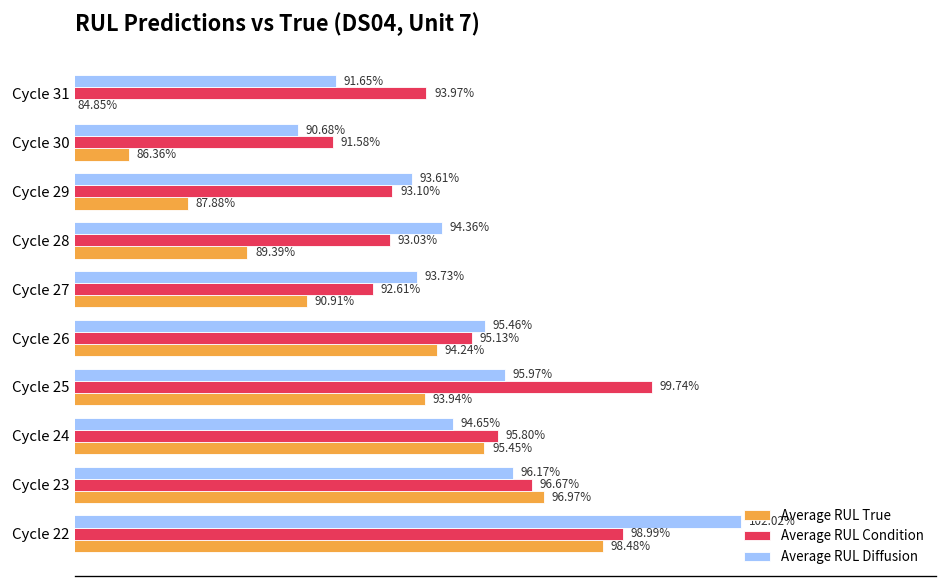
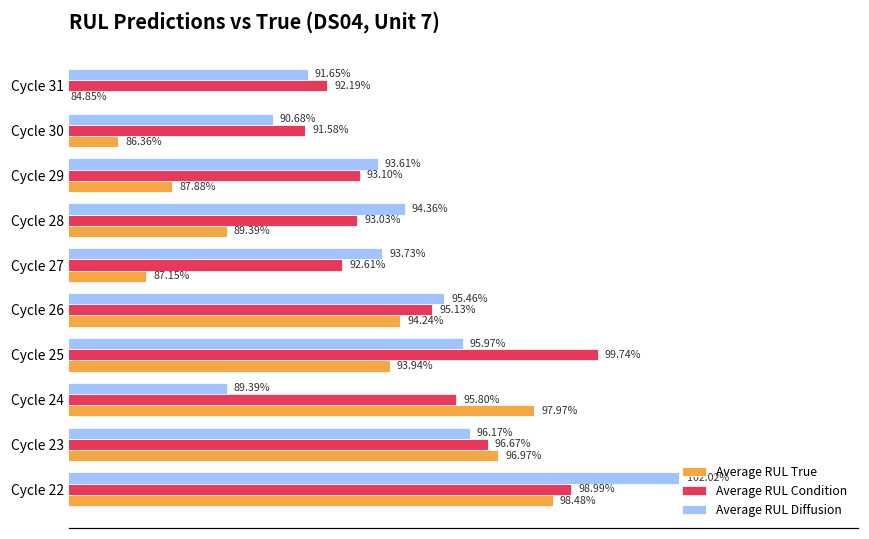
Average RUL Condition, Cycle 31: 93.97% -> 92.19%
Average RUL True, Cycle 27: 90.91% -> 87.15%
Average RUL Diffusion, Cycle 24: 94.65% -> 89.39%
Average RUL True, Cycle 24: 95.45% -> 97.97%
